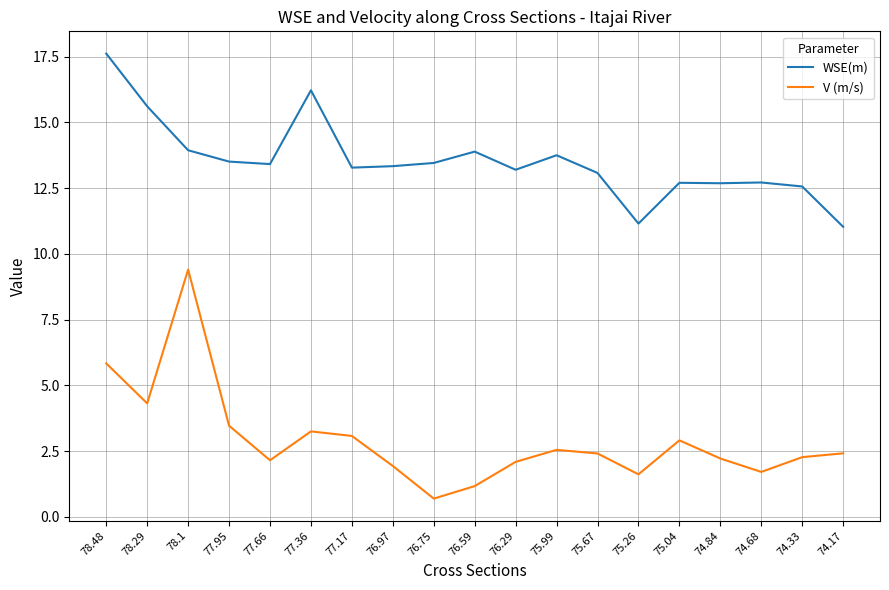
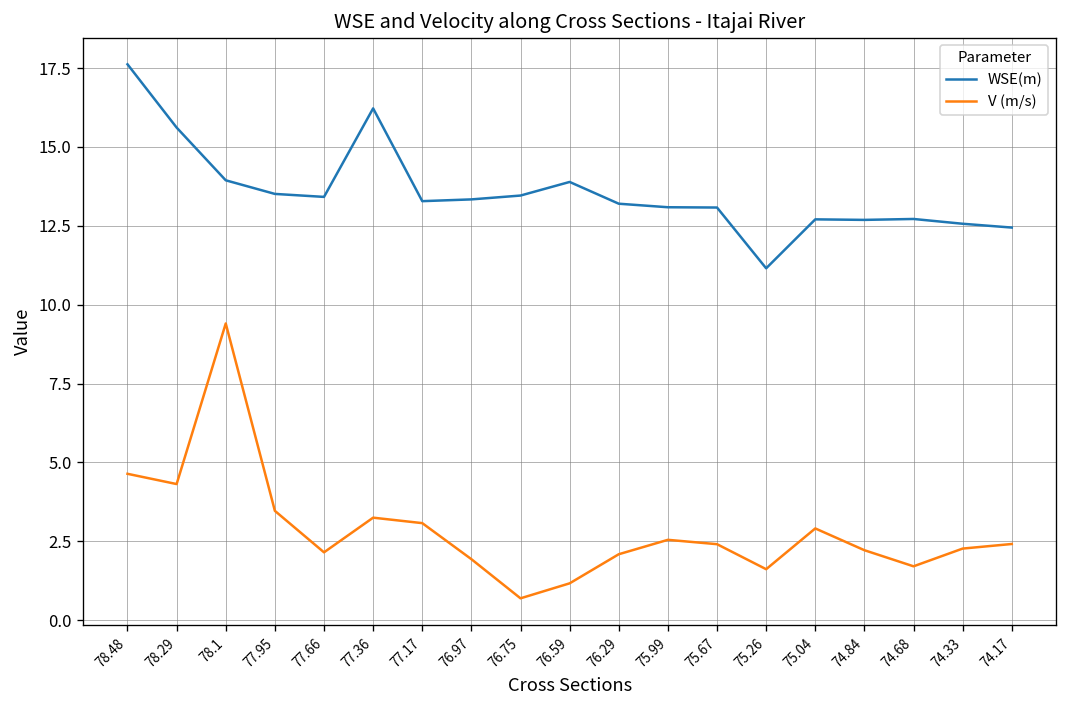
V (m/s), 78.48: 5.8 -> 4.6
WSE(m), 75.99: 13.8 -> 13.1
WSE(m), 74.17: 11.0 -> 12.4
